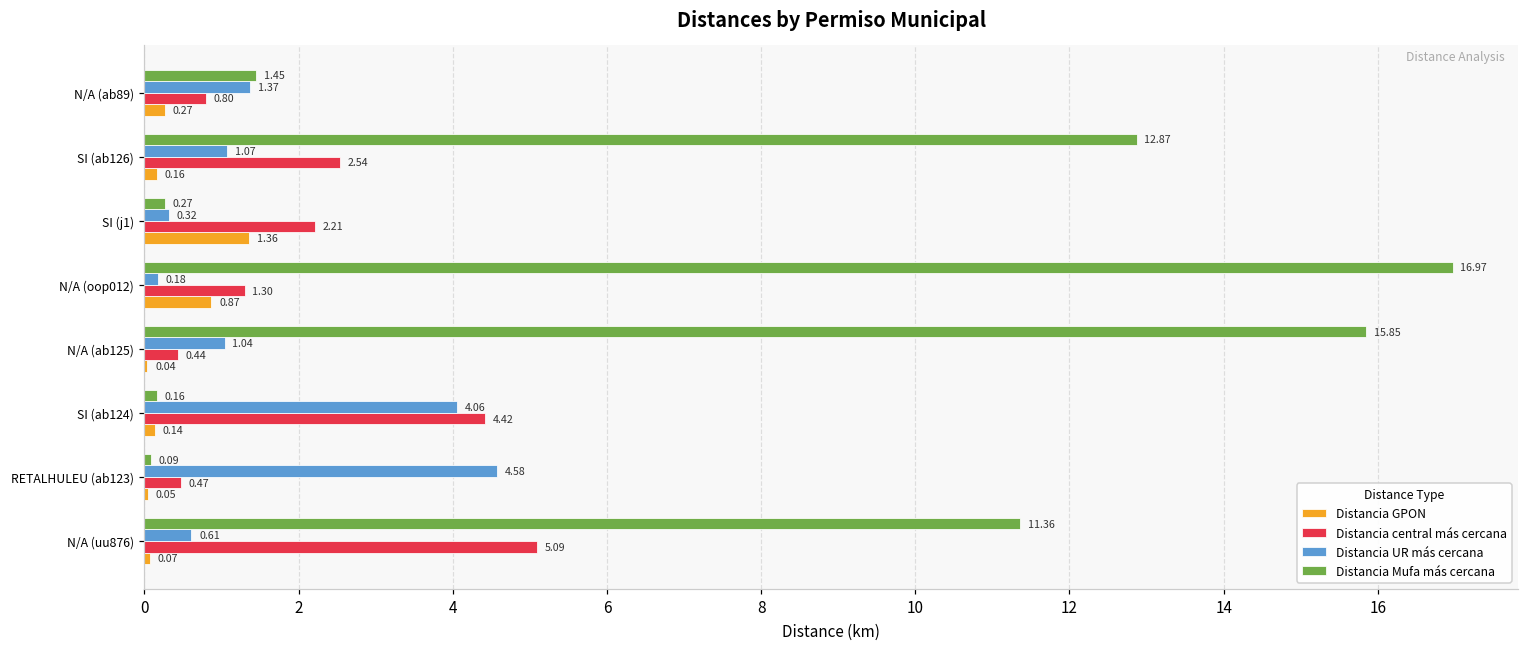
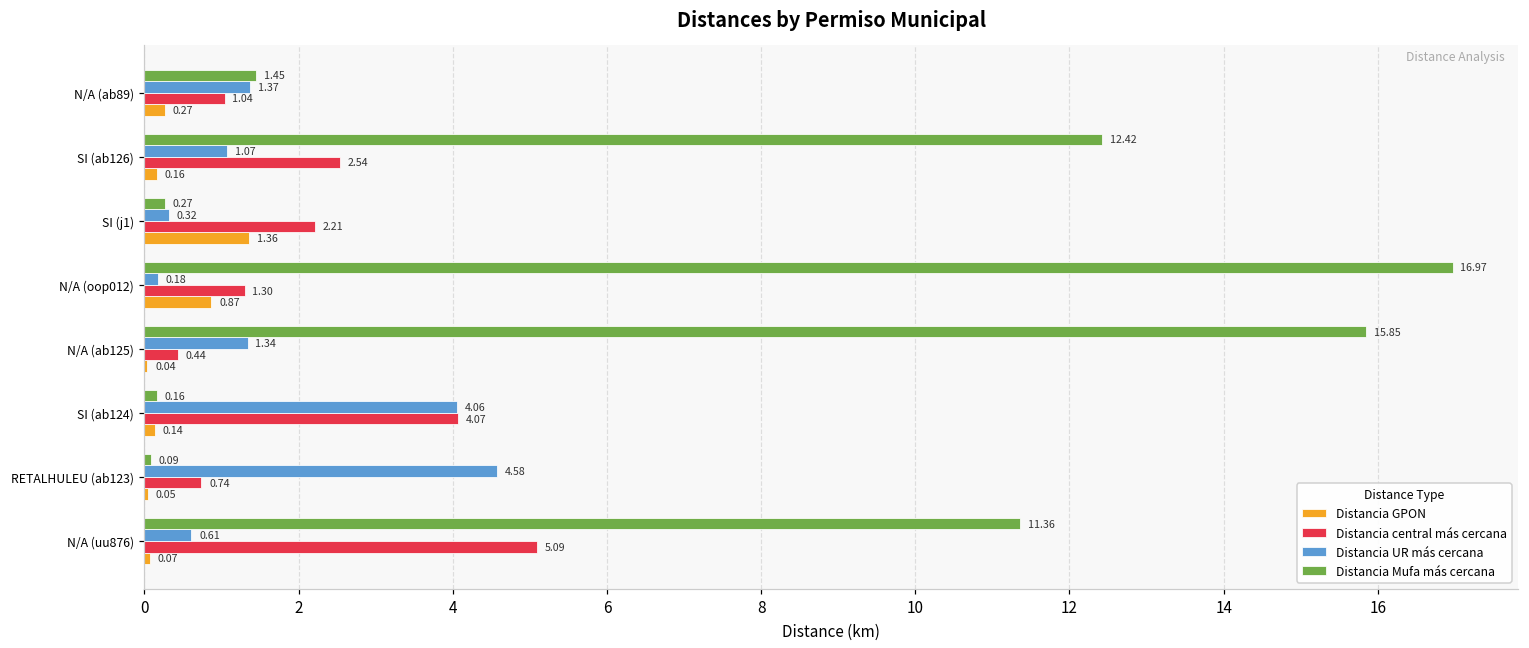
Distancia central más cercana, N/A (ab89): 0.80 -> 1.04
Distancia Mufa más cercana, SI (ab126): 12.87 -> 12.42
Distancia UR más cercana, N/A (ab125): 1.04 -> 1.34
Distancia central más cercana, SI (ab124): 4.42 -> 4.07
Distancia central más cercana, RETALHULEU (ab123): 0.47 -> 0.74
